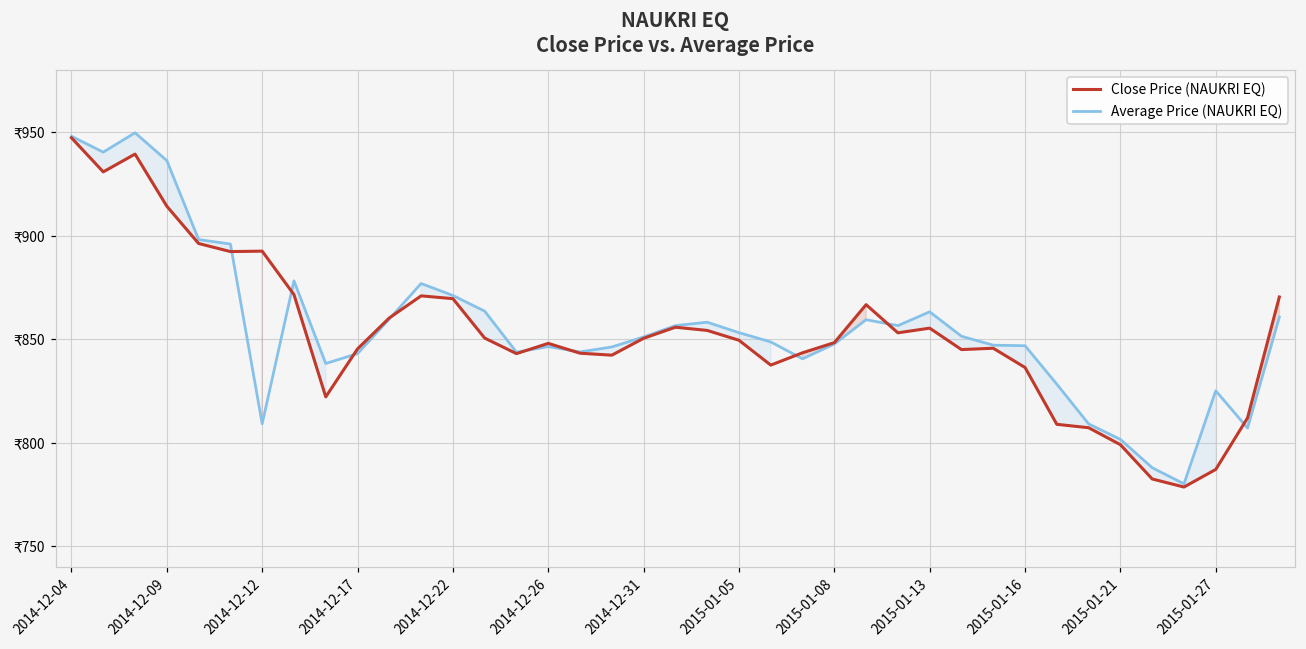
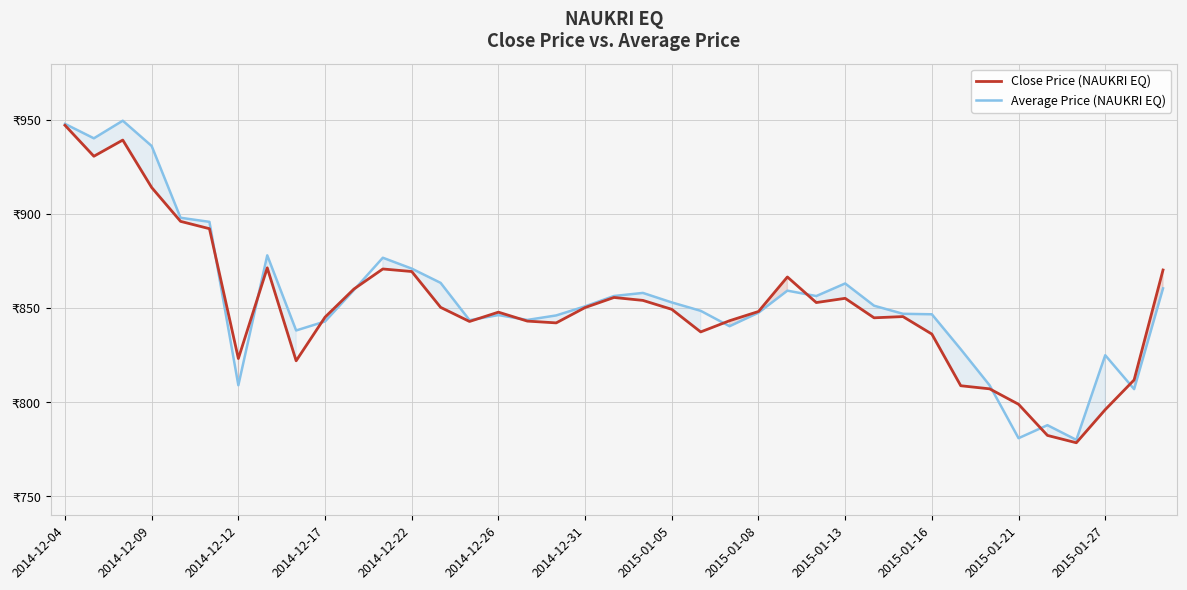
Close Price (NAUKRI EQ), 2014-12-12: ₹893 -> ₹823
Average Price (NAUKRI EQ), 2015-01-21: ₹802 -> ₹781
Close Price (NAUKRI EQ), 2015-01-27: ₹787 -> ₹796
